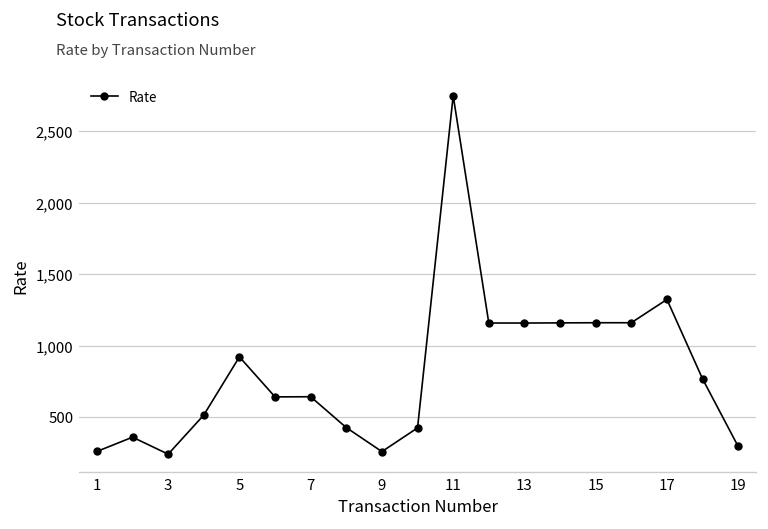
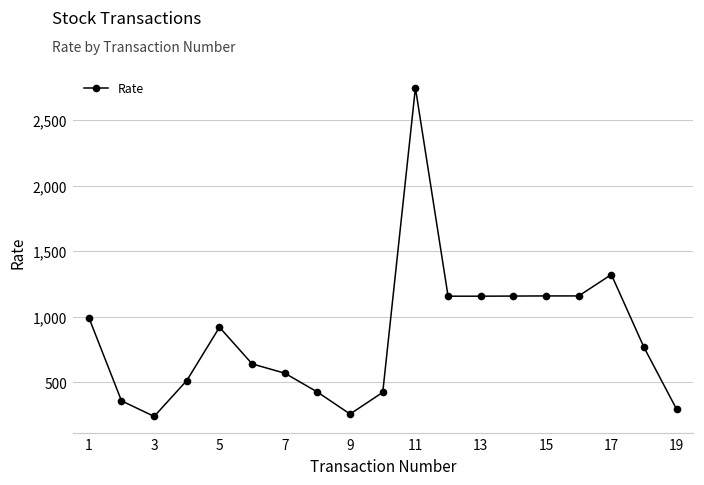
1: 260 -> 1,000
7: 640 -> 570
